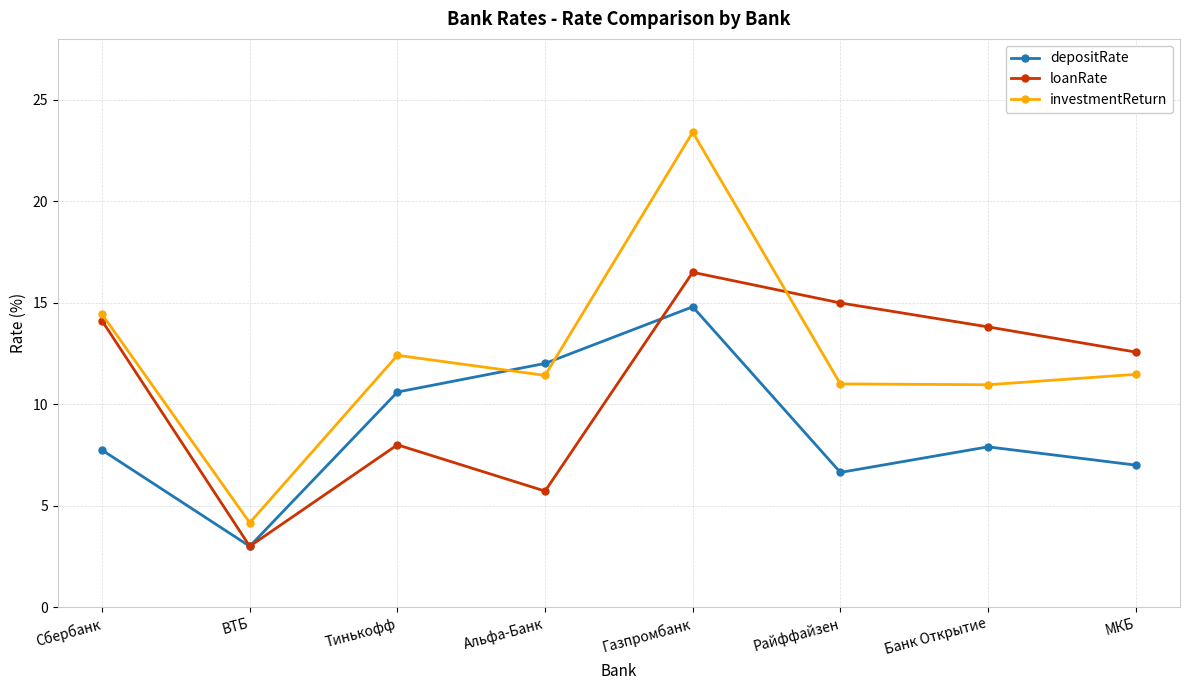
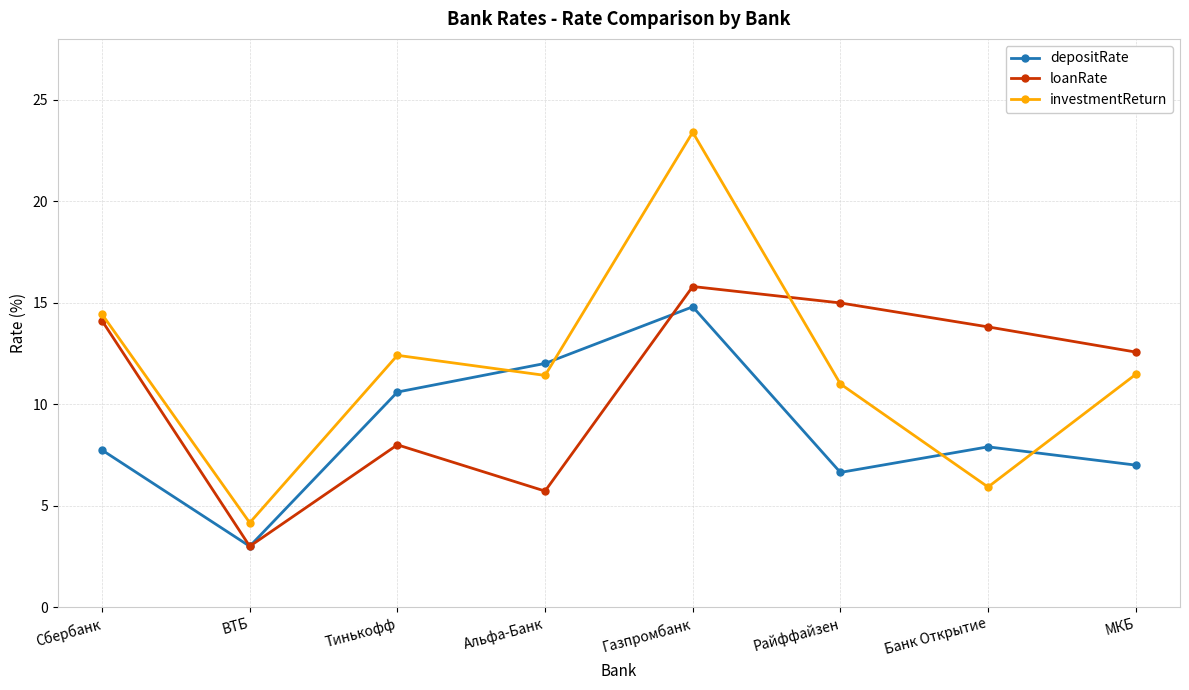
loanRate, Газпромбанк: 16.5 -> 15.8
investmentReturn, Банк Открытие: 11.0 -> 5.9
